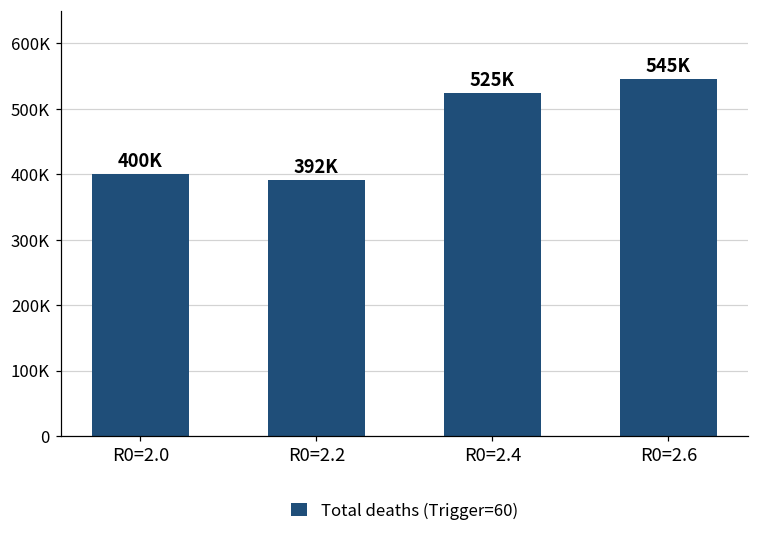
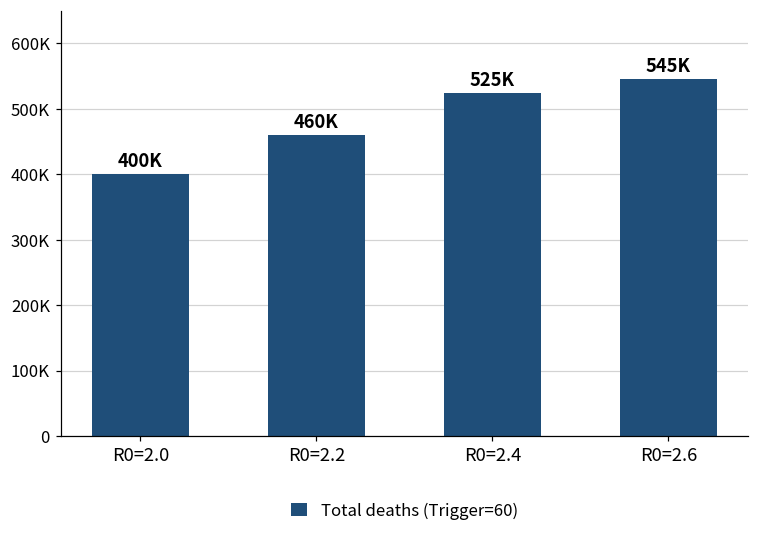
R0=2.2: 392K -> 460K
